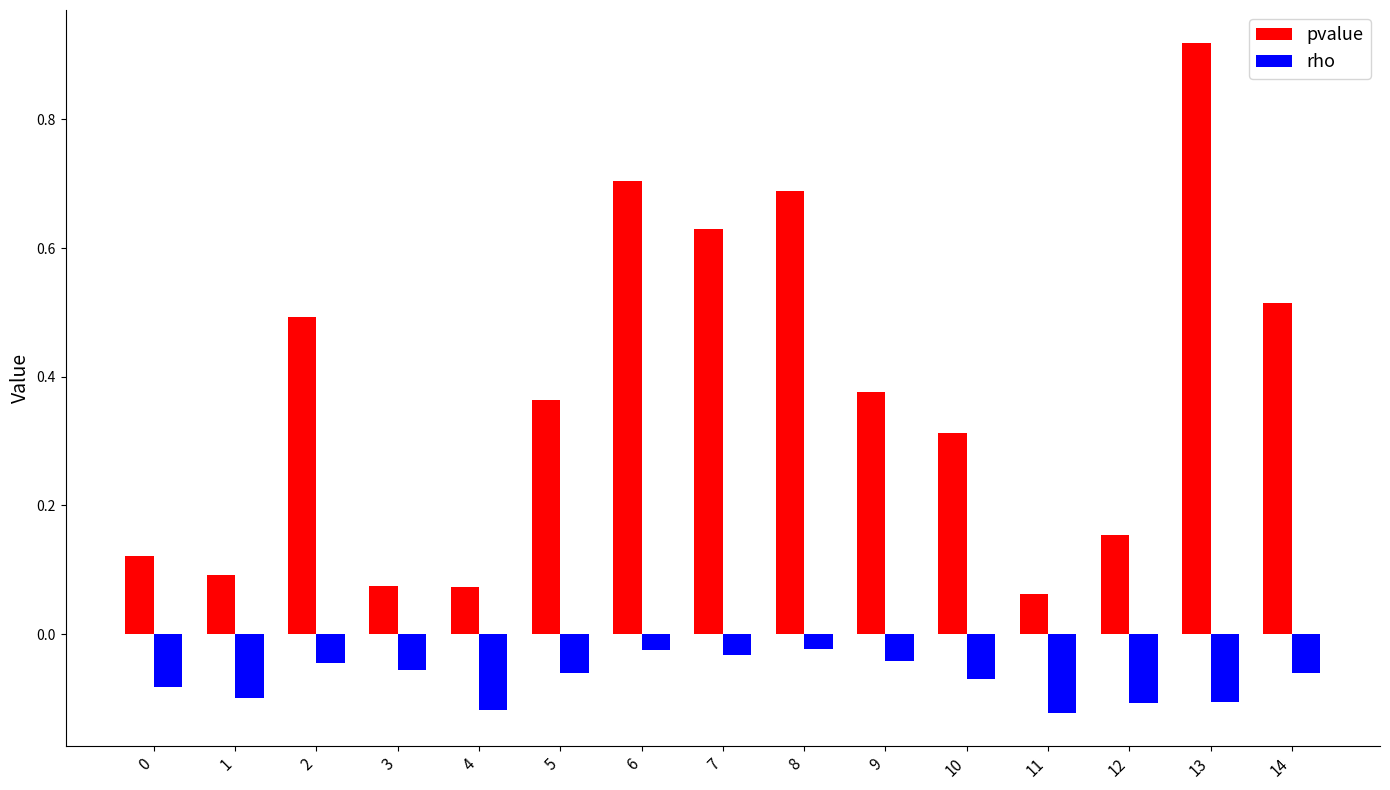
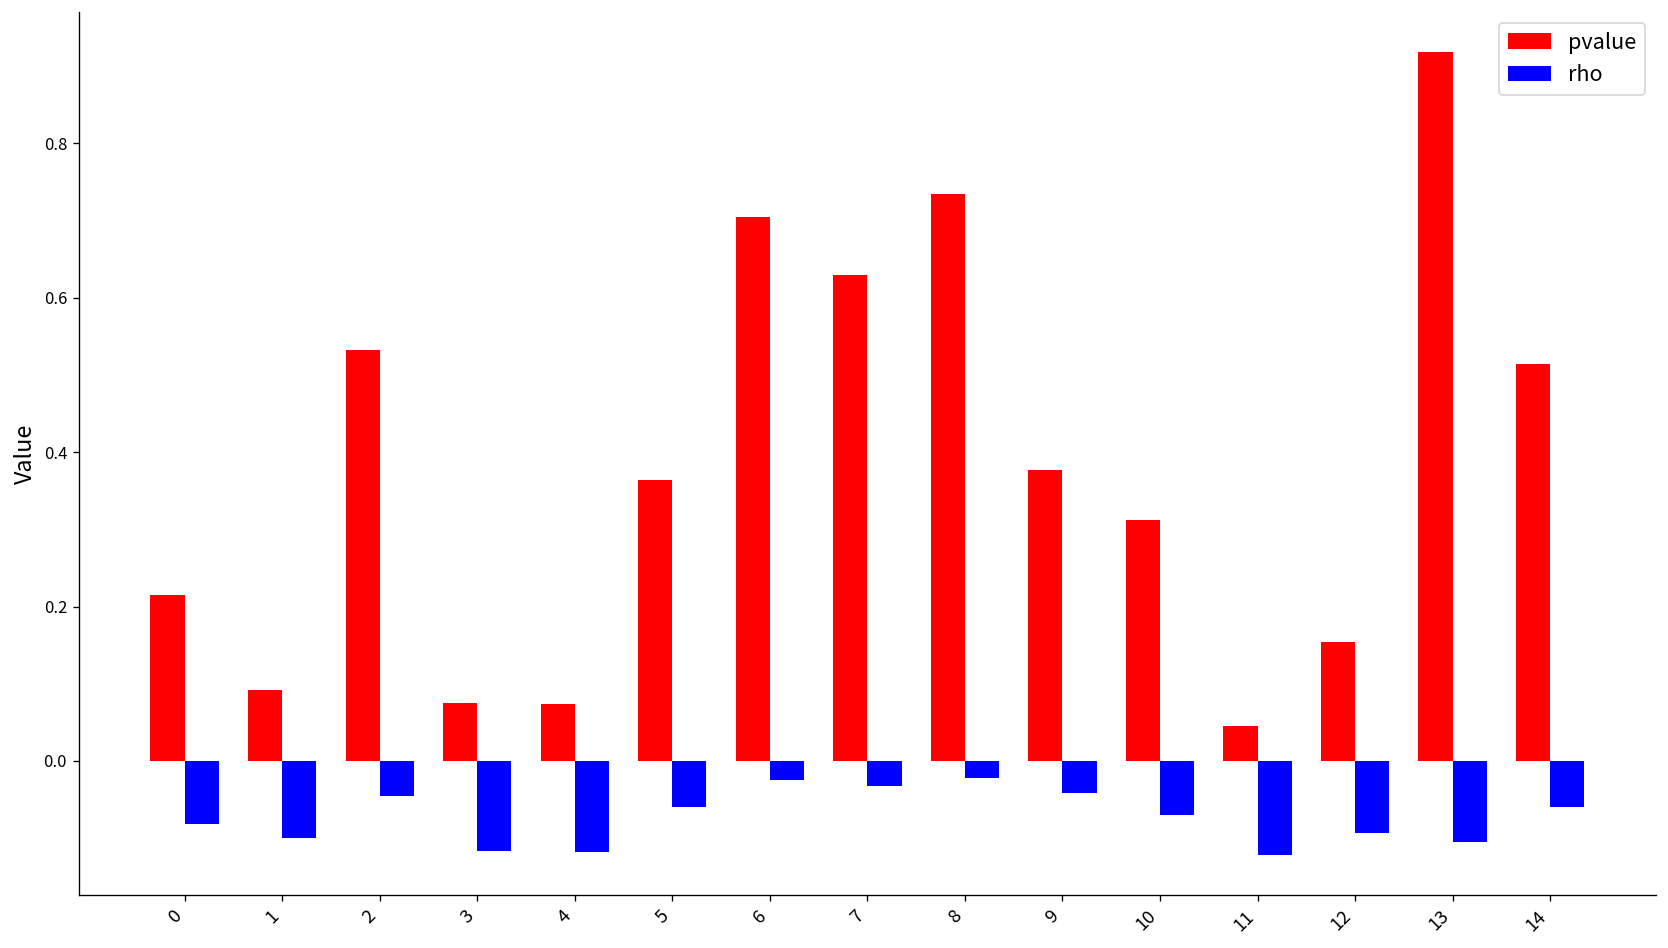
pvalue, 0: 0.12 -> 0.21
pvalue, 2: 0.49 -> 0.53
rho, 3: -0.06 -> -0.12
pvalue, 8: 0.69 -> 0.73
pvalue, 11: 0.06 -> 0.05
rho, 12: -0.11 -> -0.09
